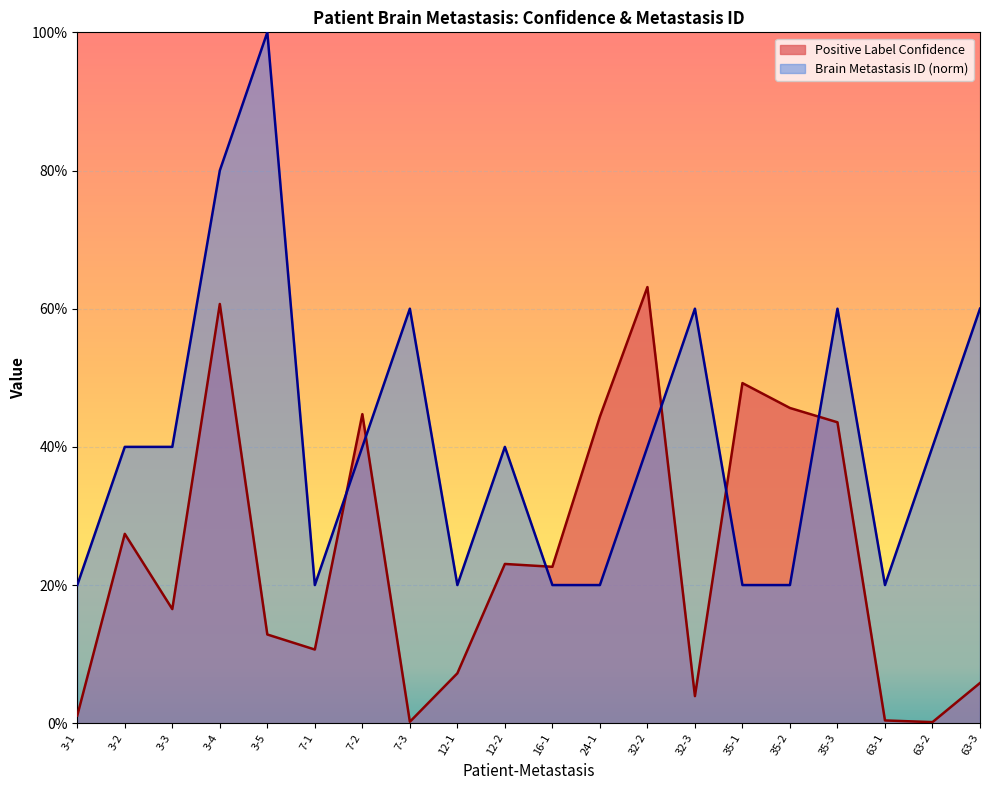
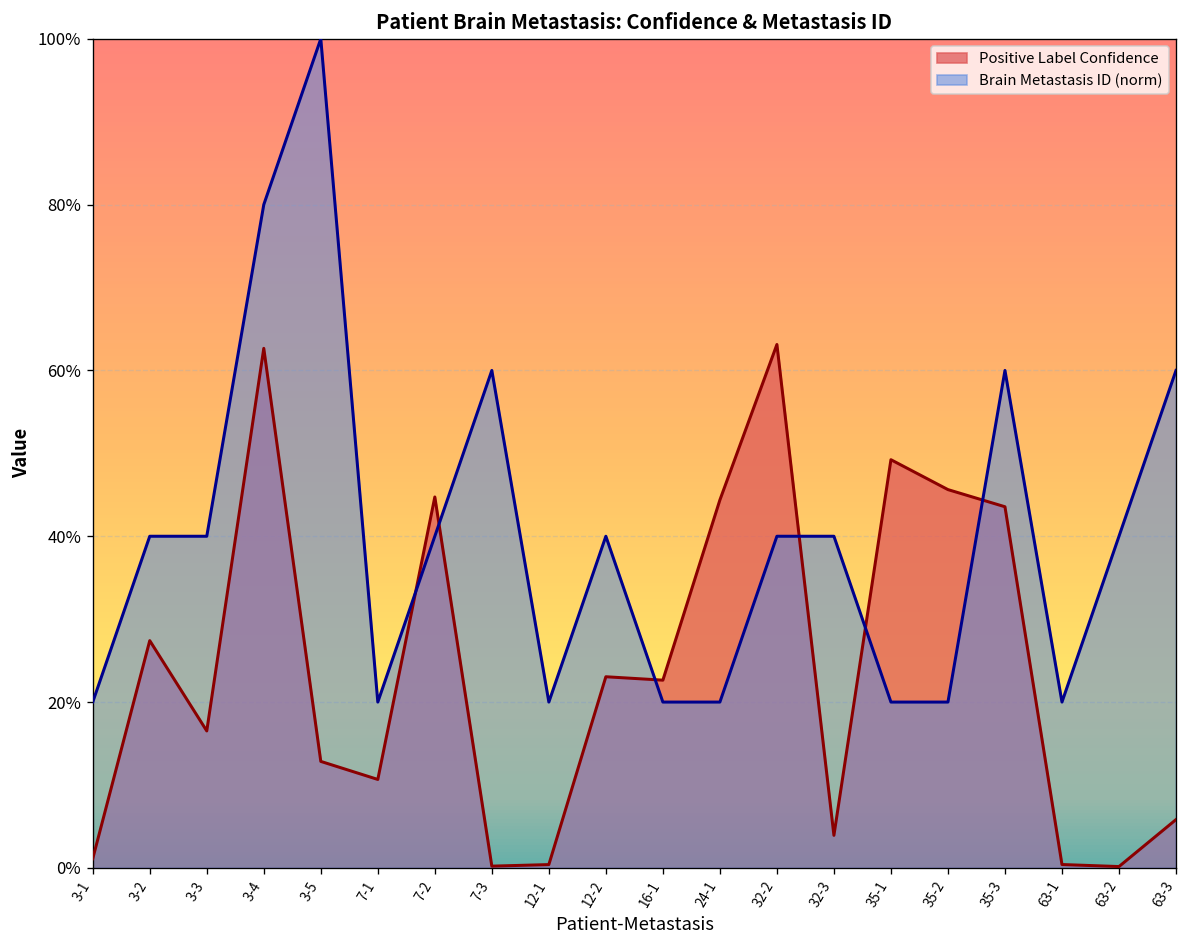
Positive Label Confidence, 3-4: 61% -> 63%
Positive Label Confidence, 12-1: 7% -> 0%
Brain Metastasis ID (norm), 32-3: 60% -> 40%
